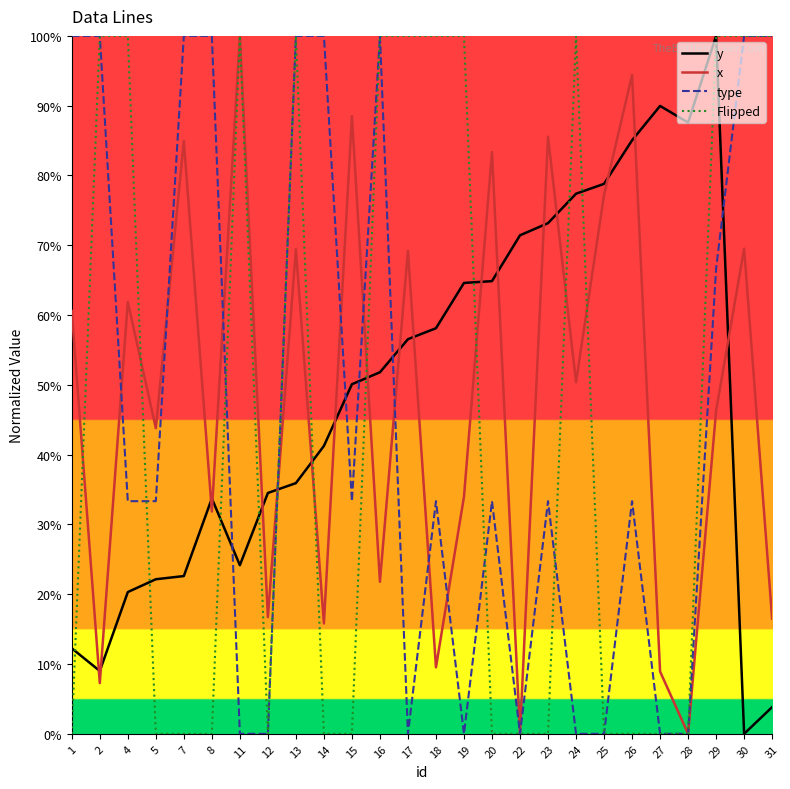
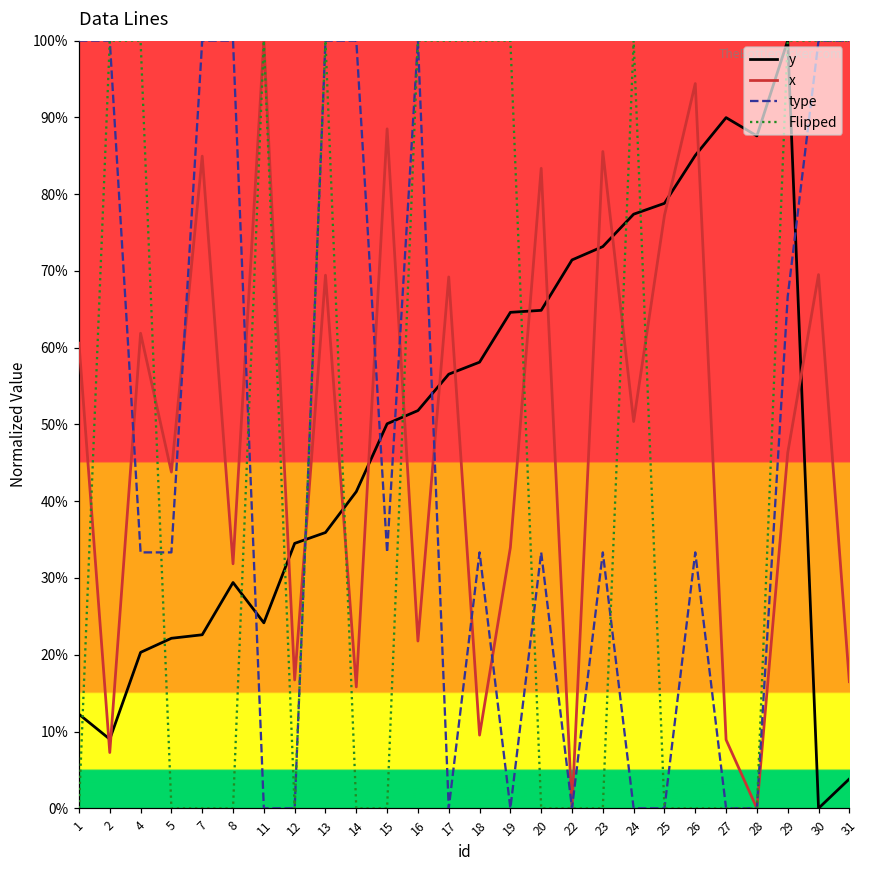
y, 8: 34% -> 29%
